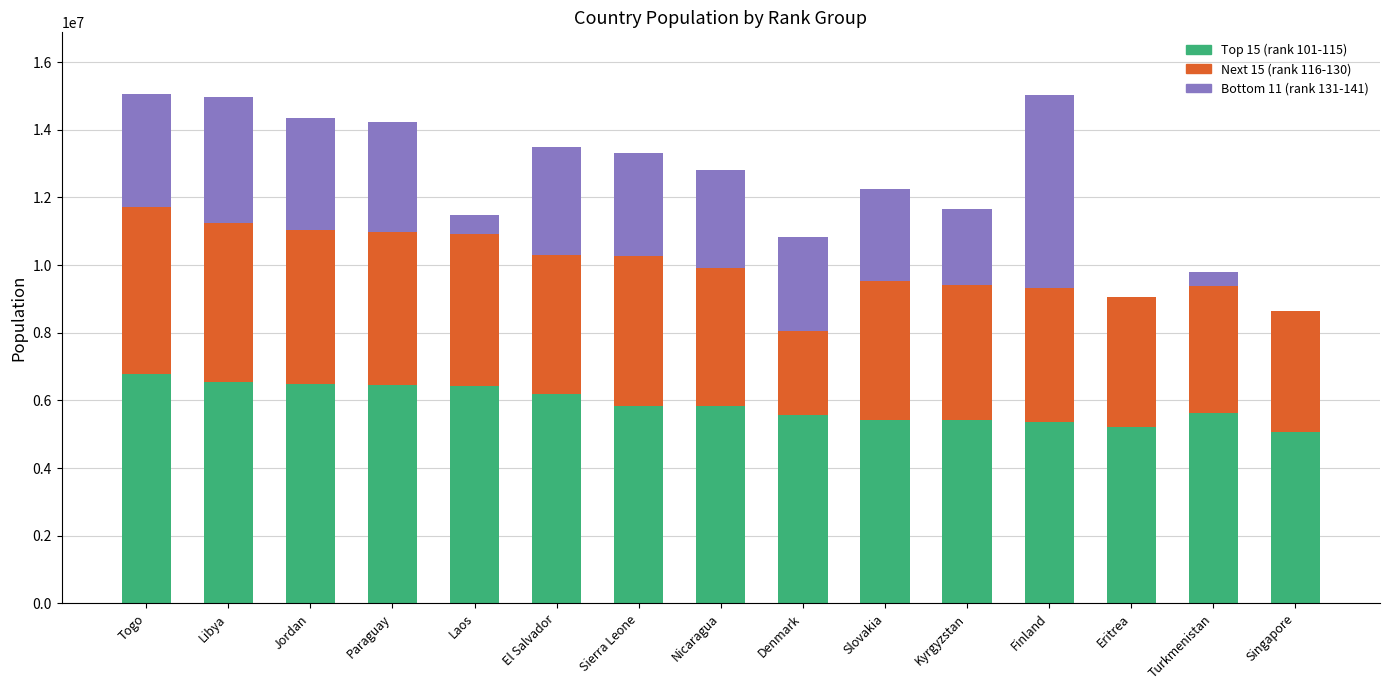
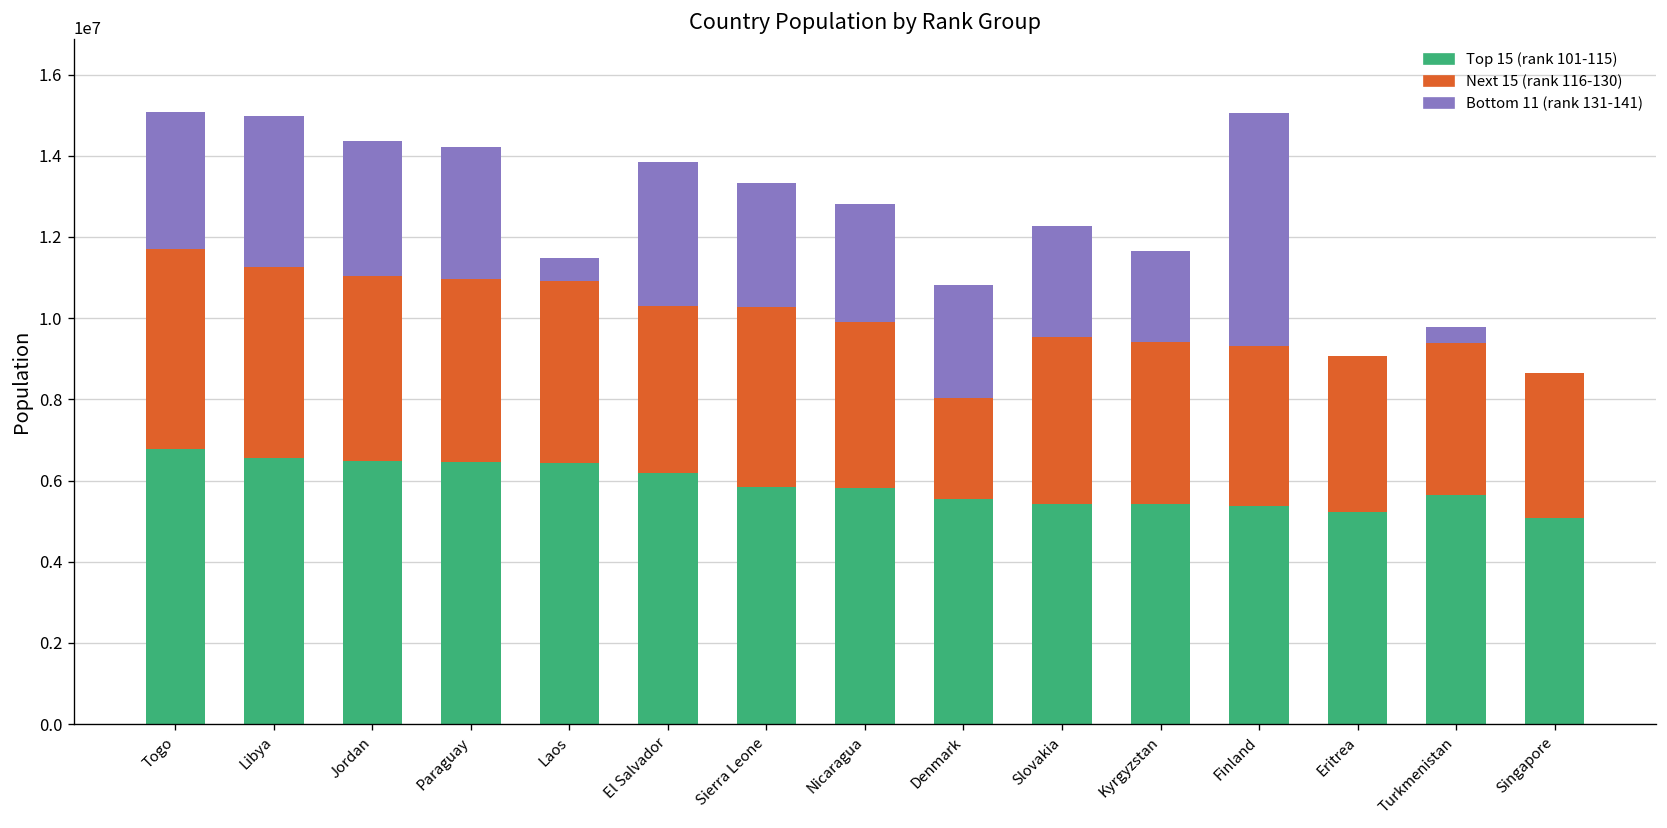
Bottom 11 (rank 131-141), El Salvador: 3200000 -> 3500000
